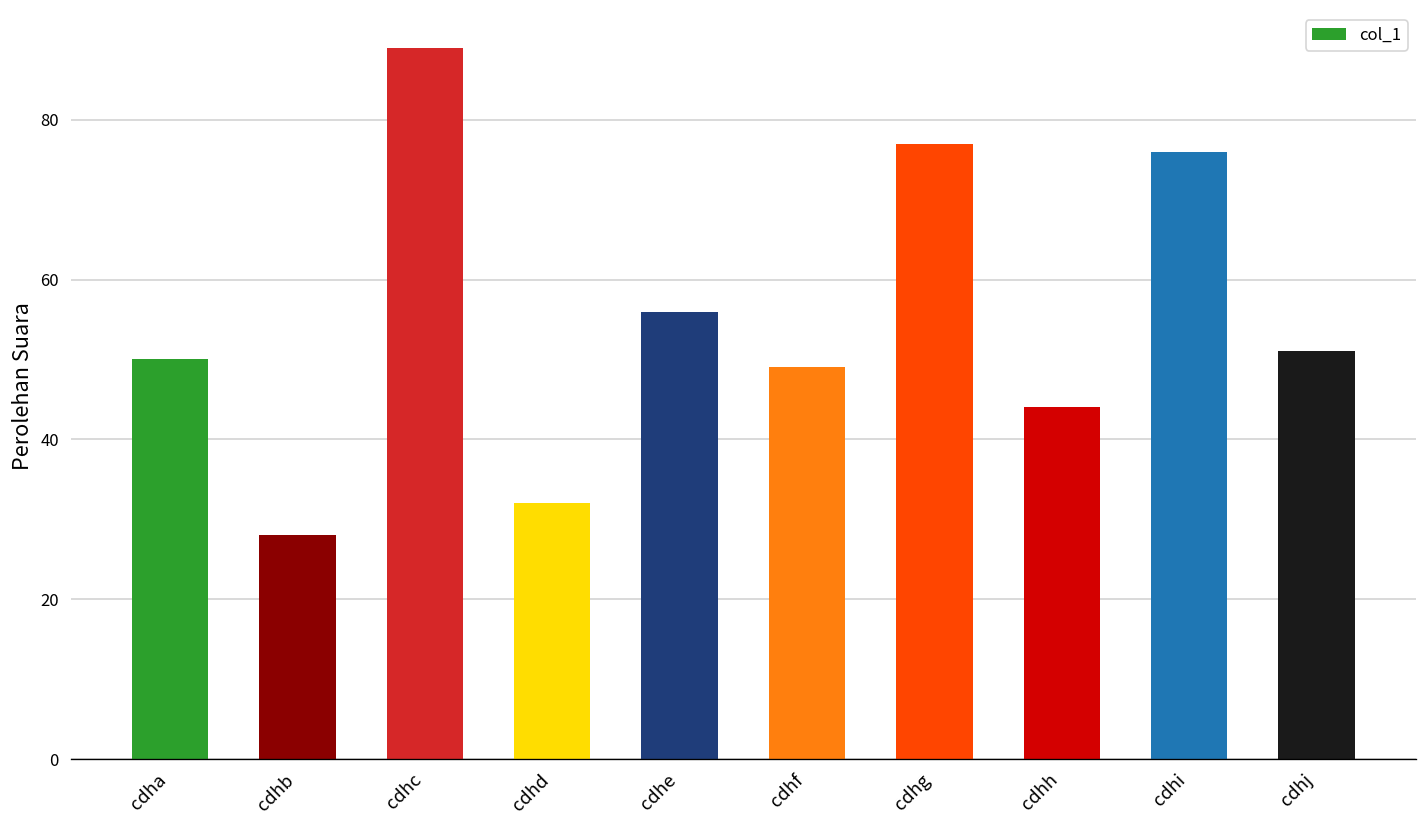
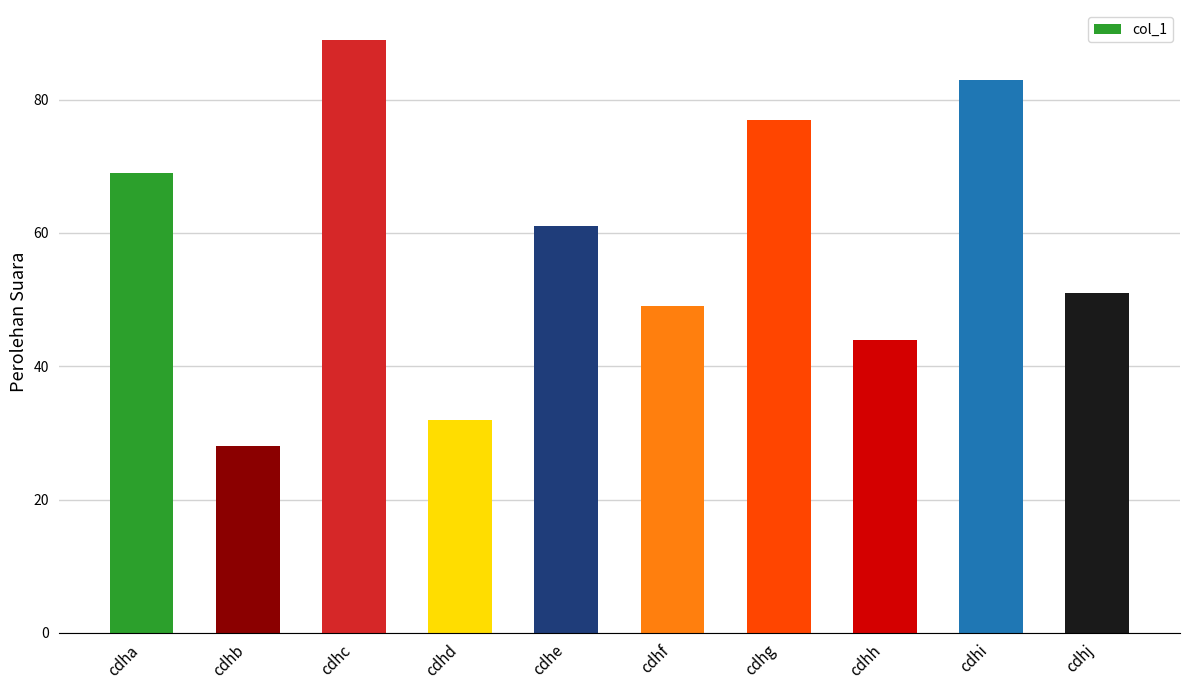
cdha: 50 -> 69
cdhe: 56 -> 61
cdhi: 76 -> 83
